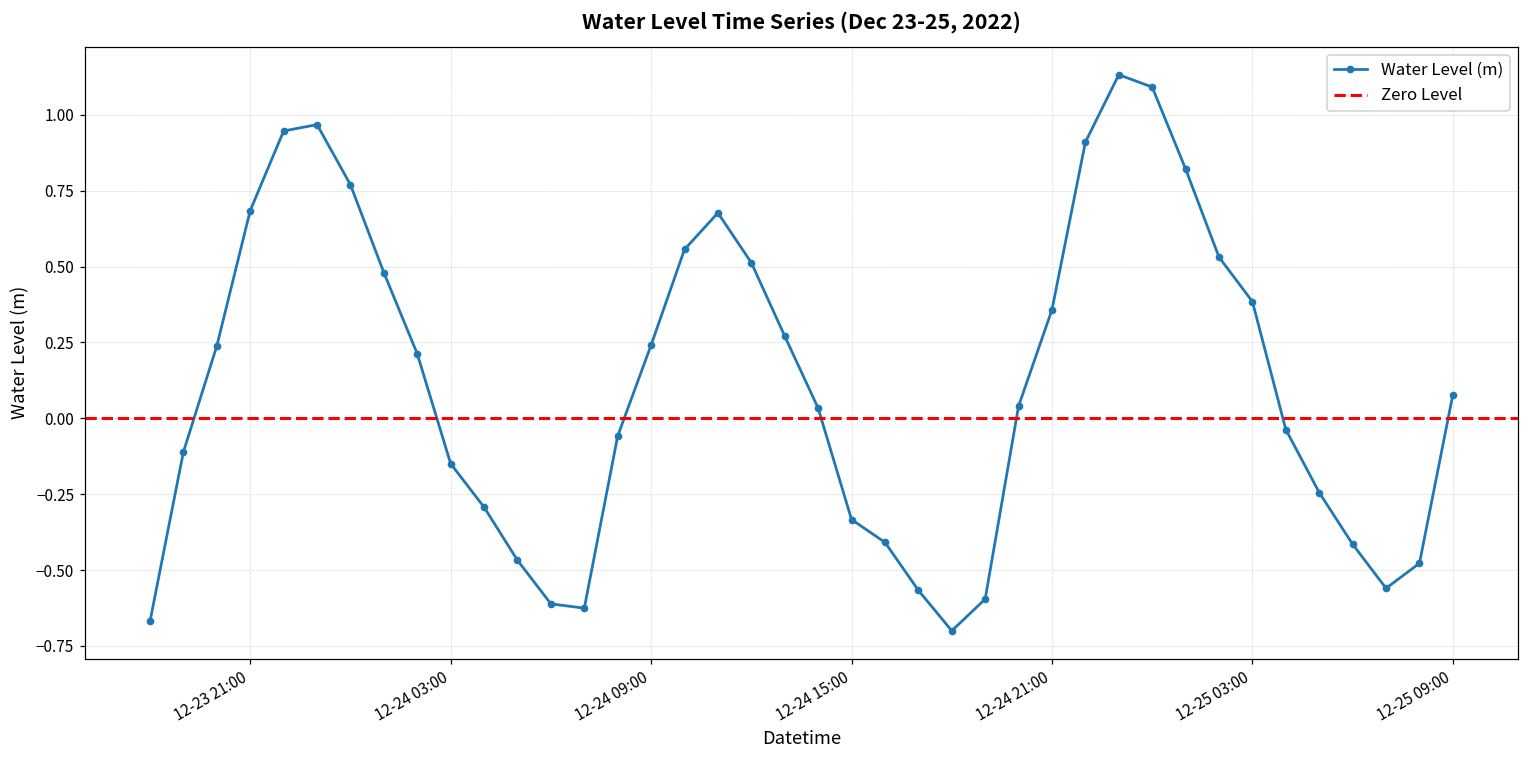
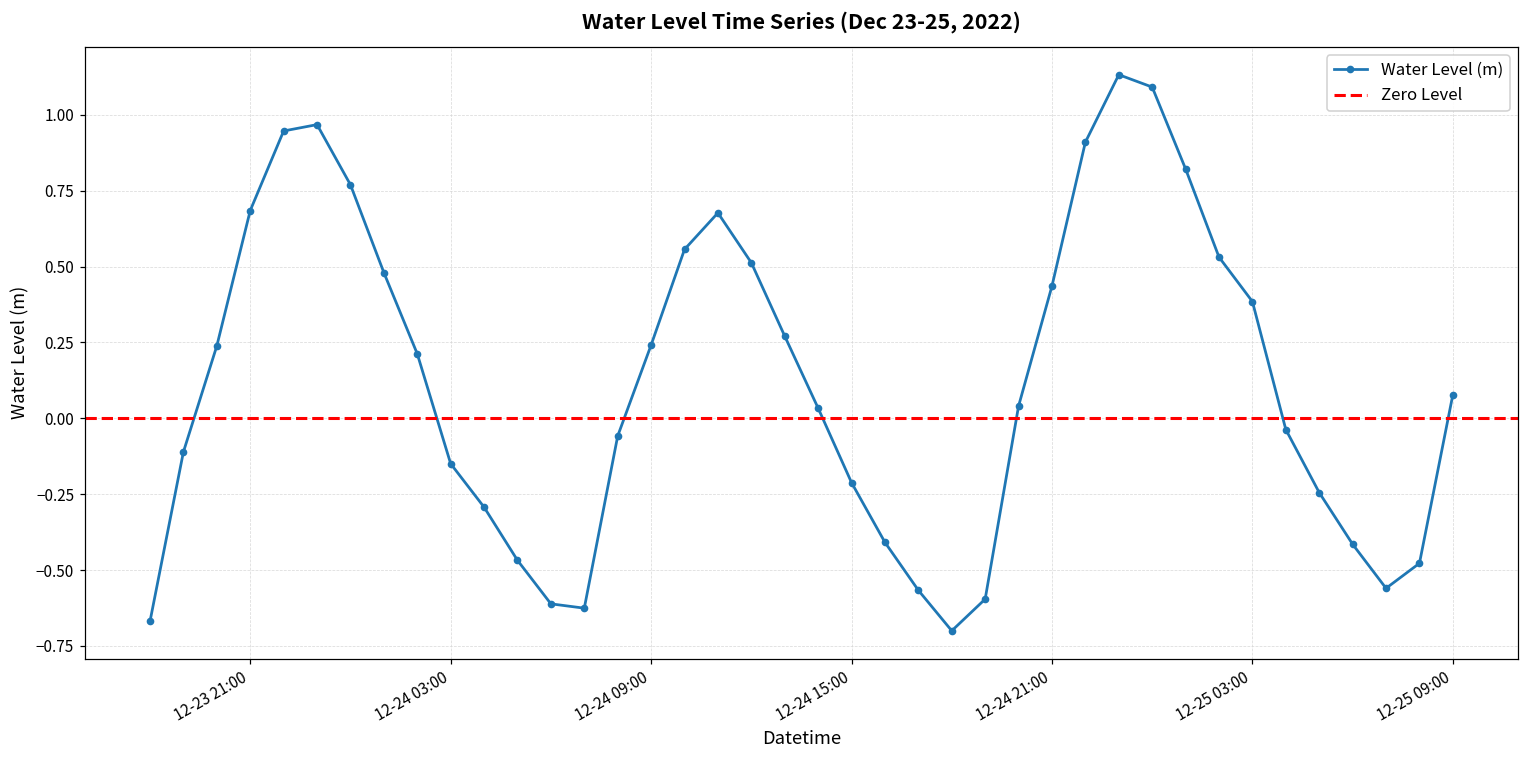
12-24 15:00: -0.33 -> -0.21
12-24 21:00: 0.36 -> 0.44
